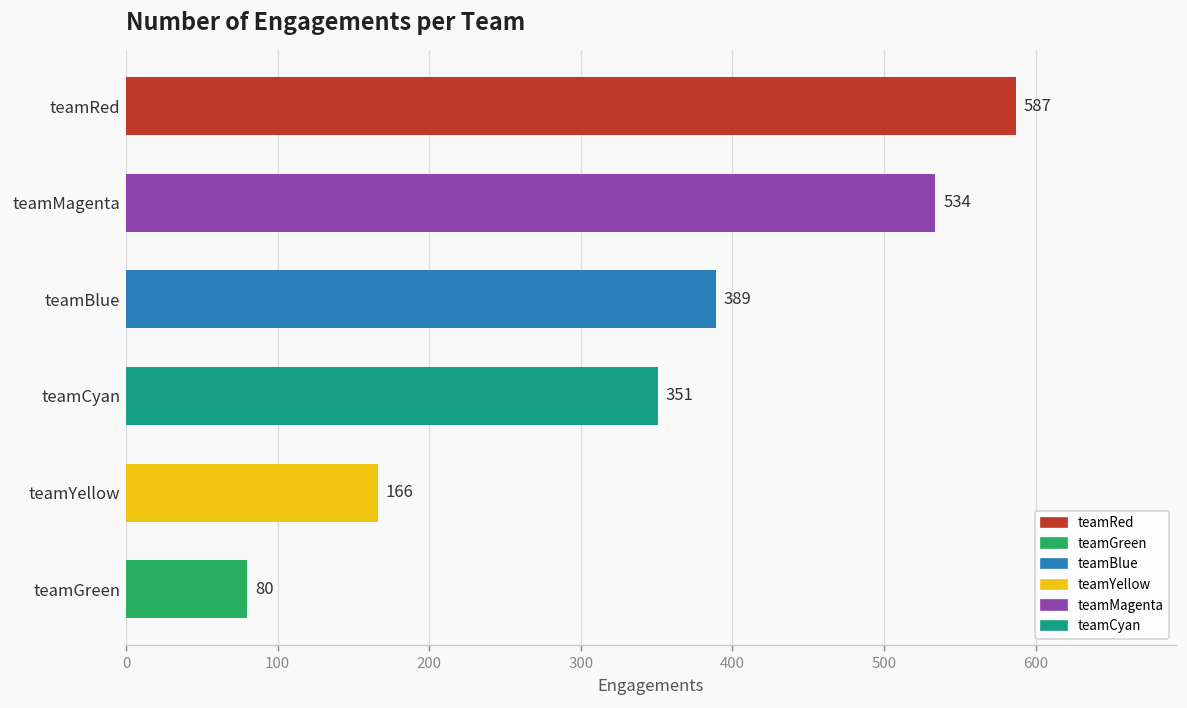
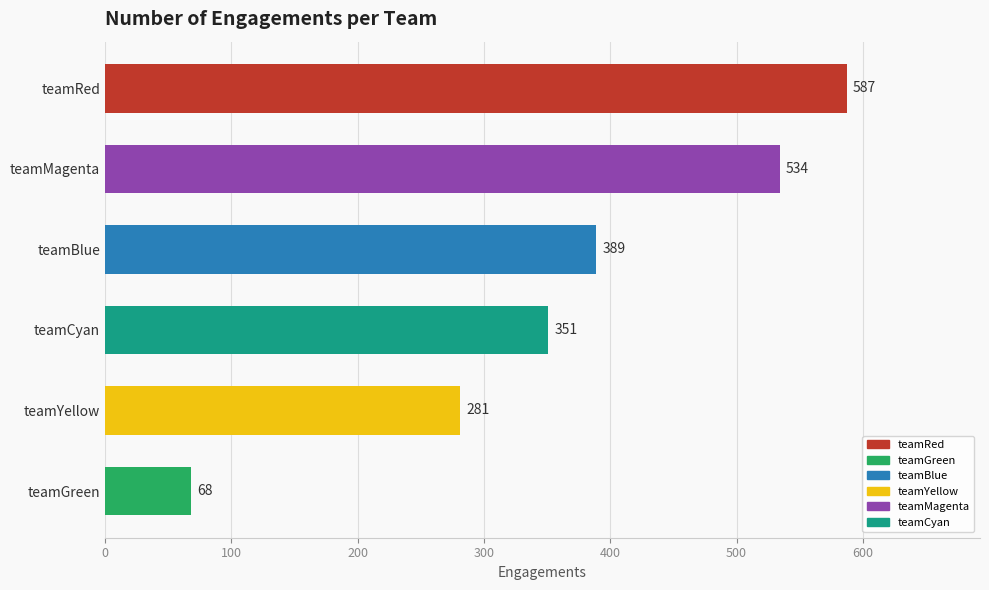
teamYellow: 166 -> 281
teamGreen: 80 -> 68
